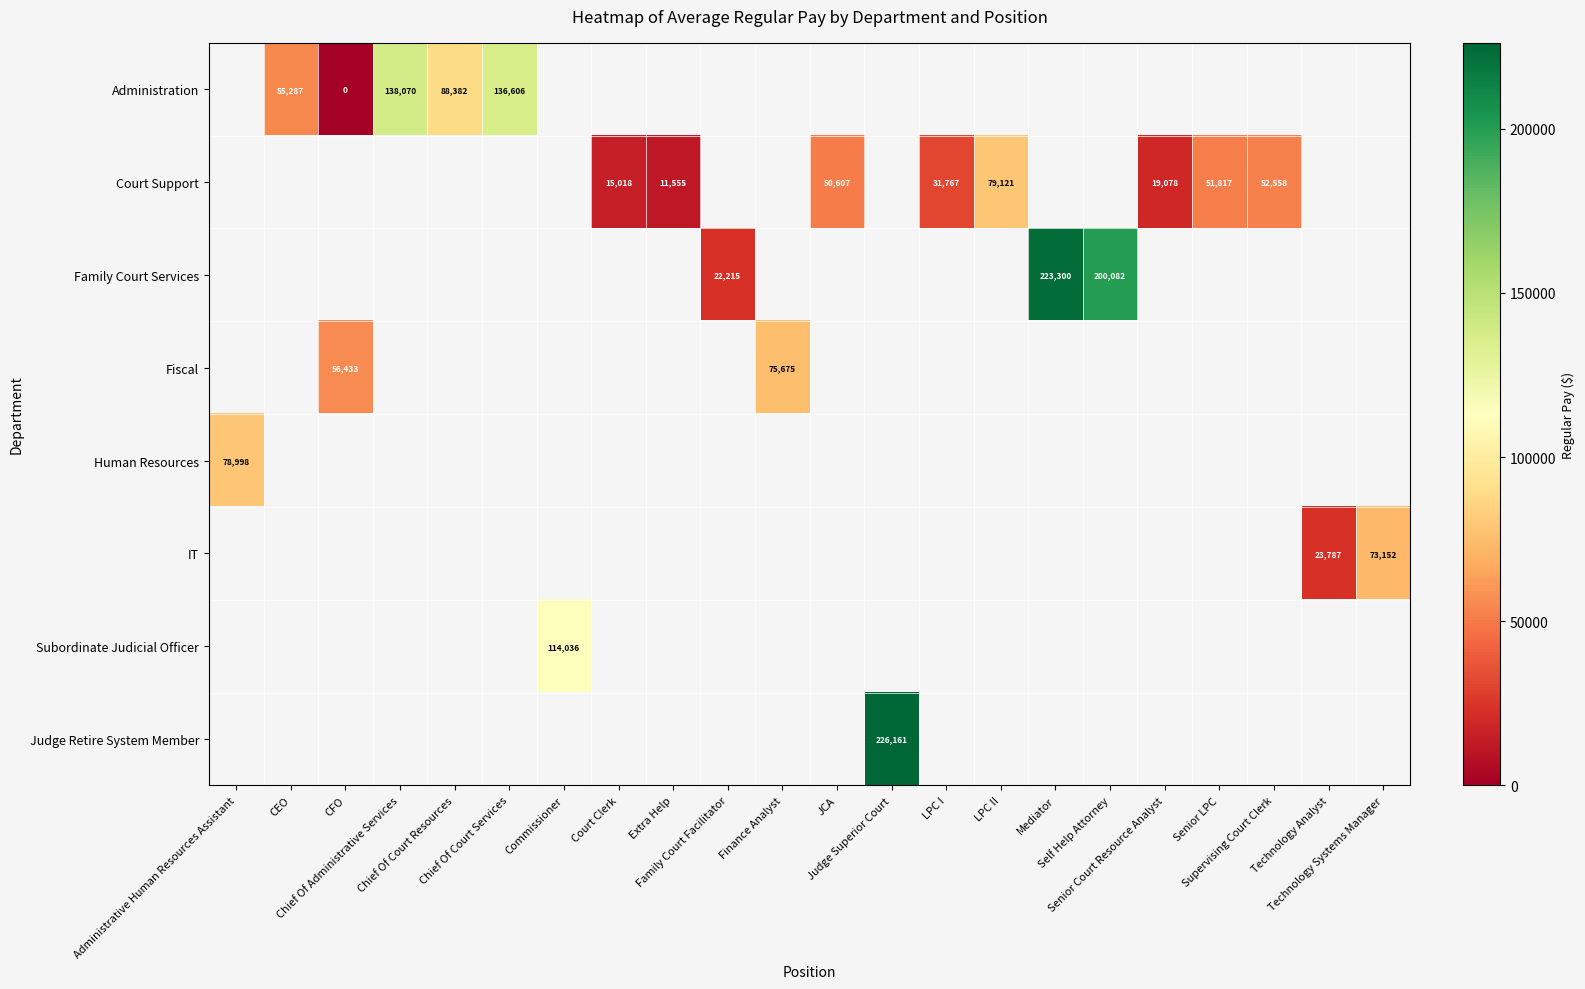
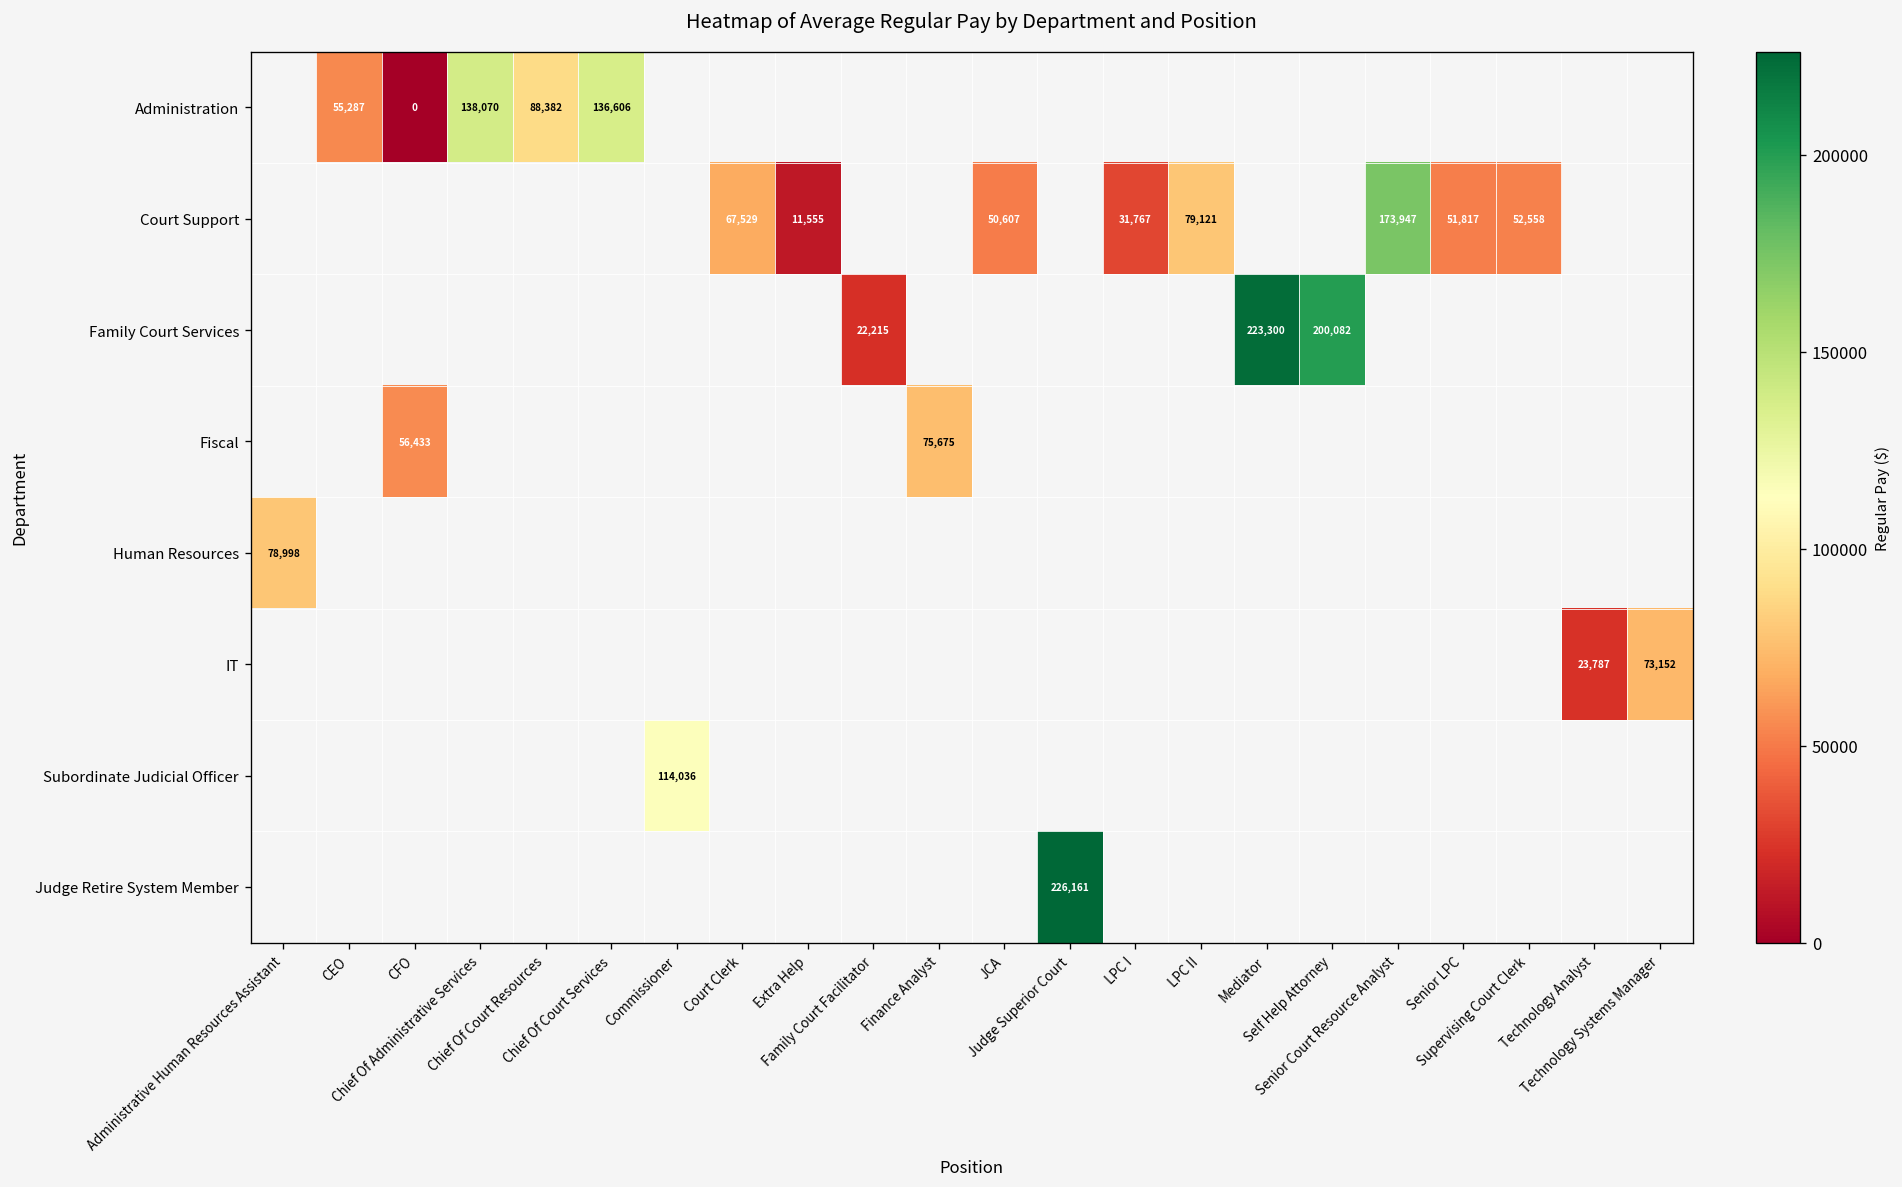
Court Support, Court Clerk: 15,018 -> 67,529
Court Support, Senior Court Resource Analyst: 19,078 -> 173,947
